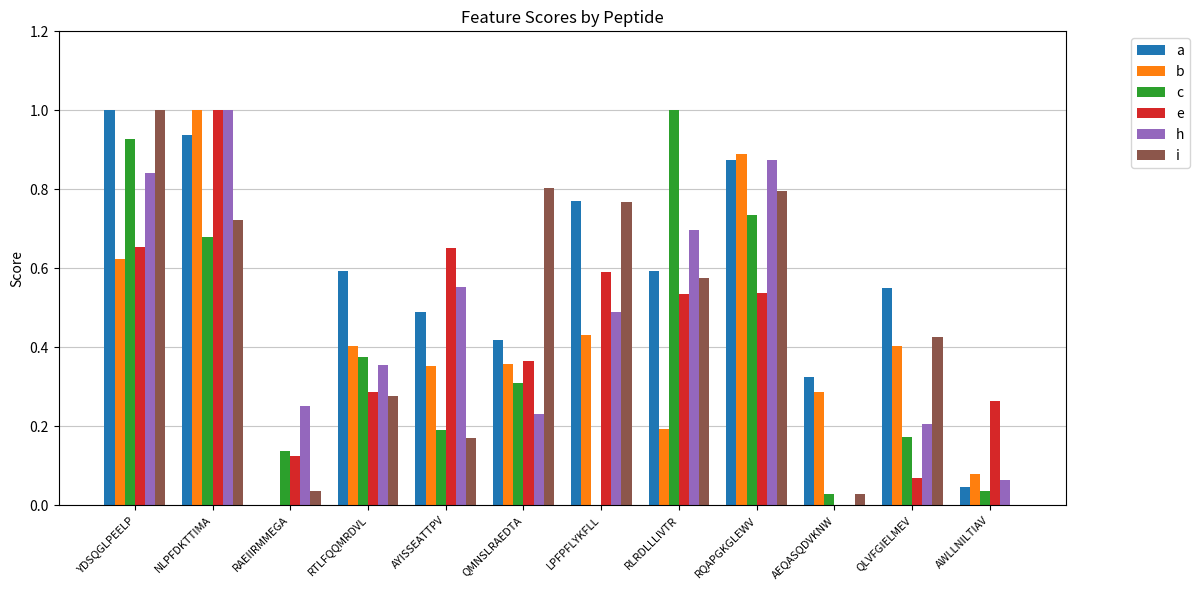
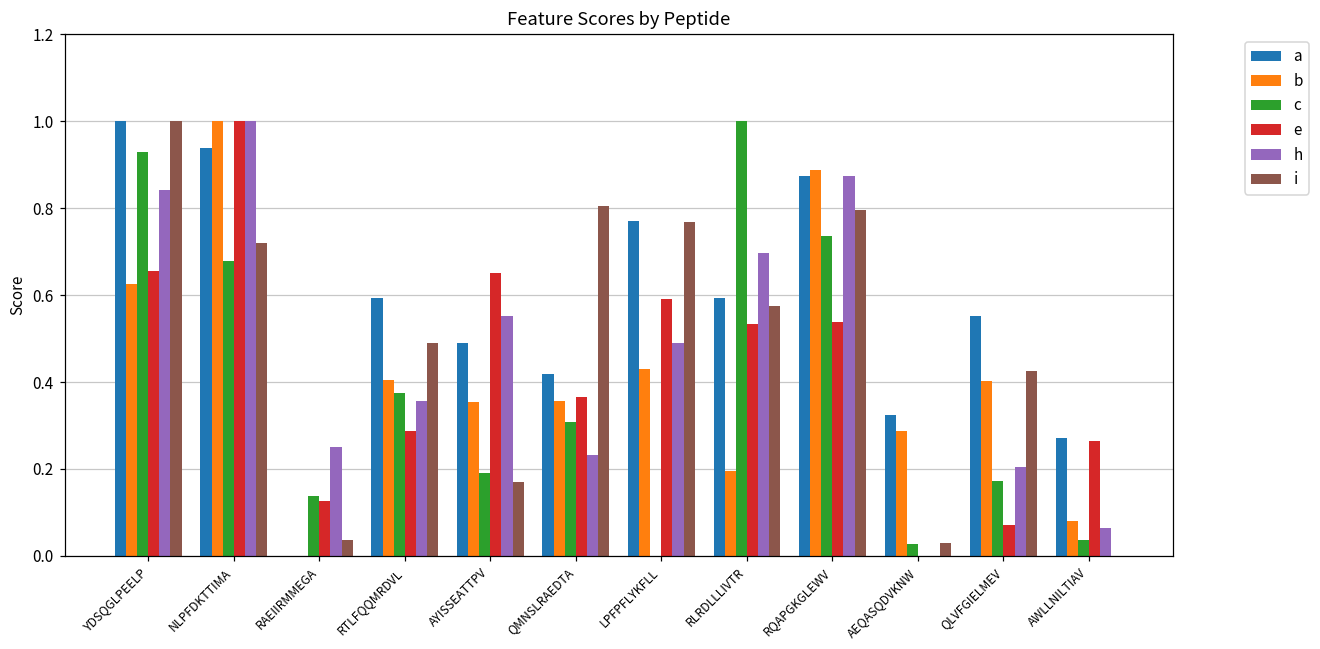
i, RTLFQQMRDVL: 0.28 -> 0.49
a, AWLLNILTIAV: 0.05 -> 0.27
